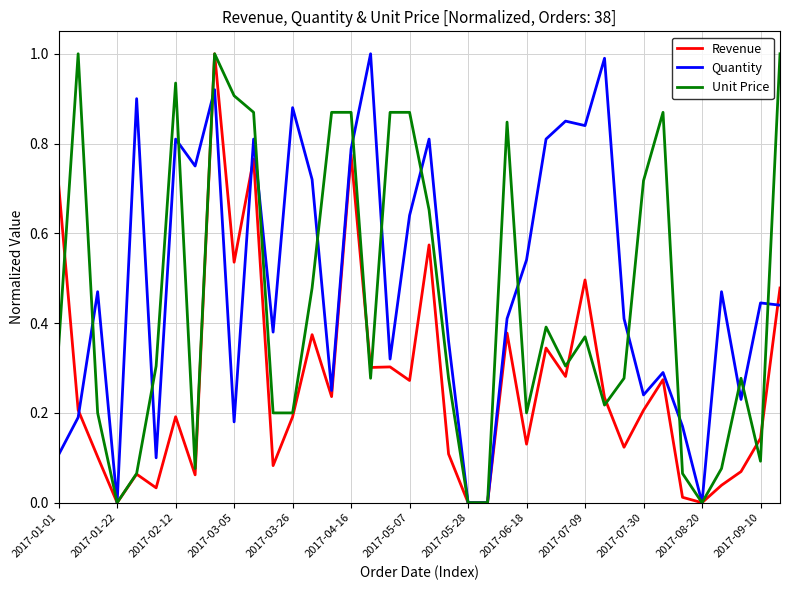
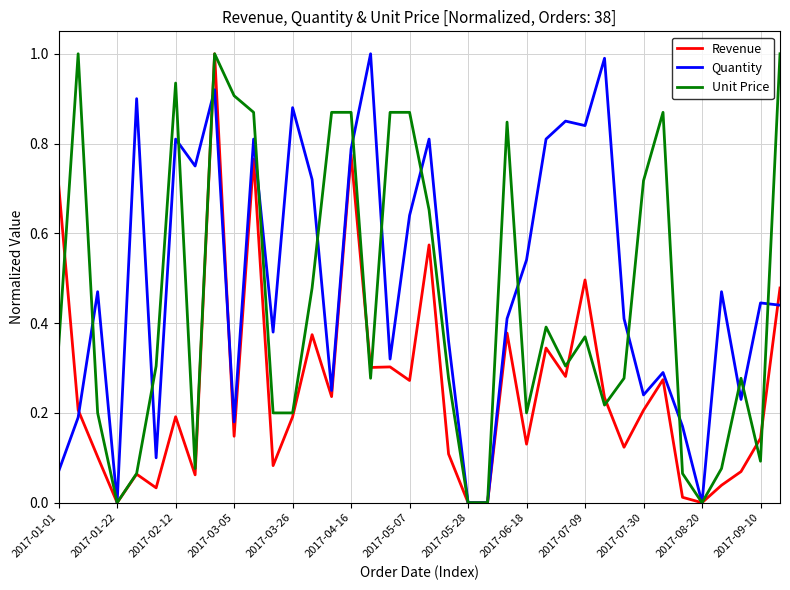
Quantity, 2017-01-01: 0.11 -> 0.07
Revenue, 2017-03-05: 0.54 -> 0.15
